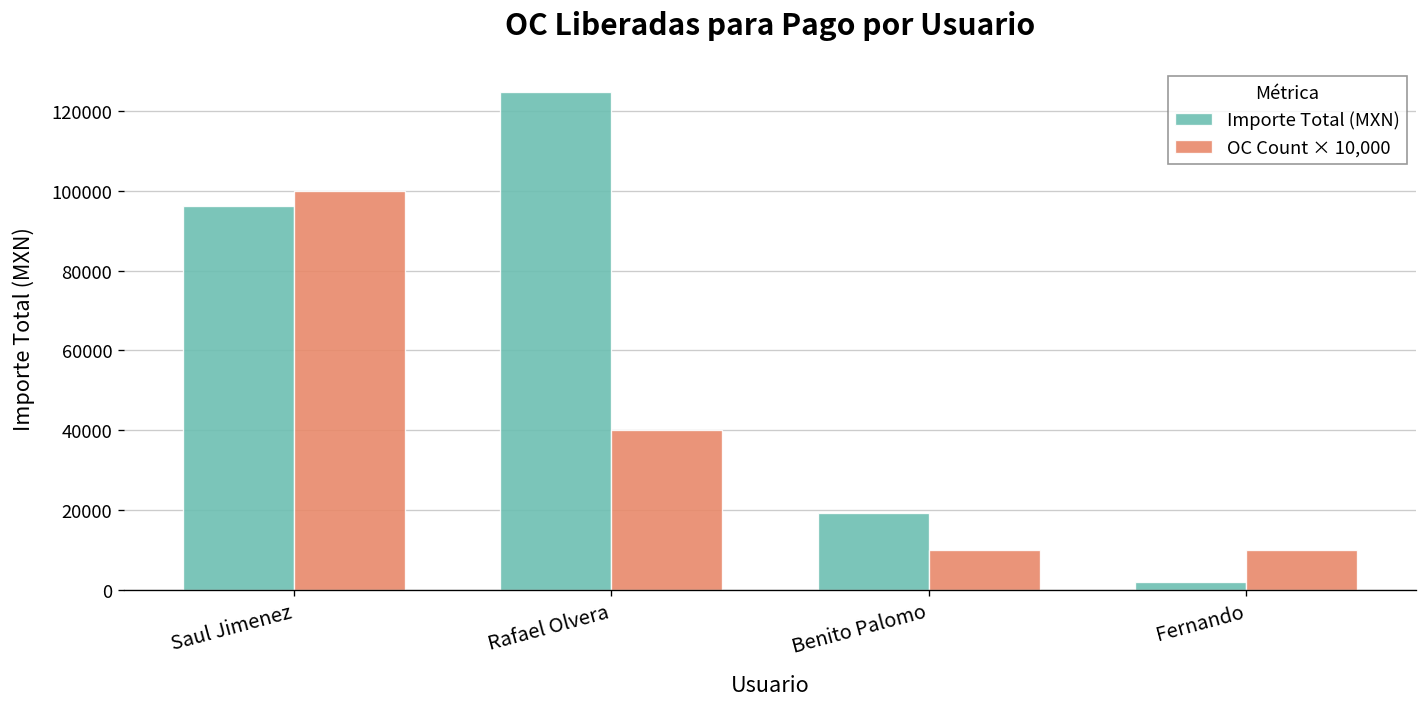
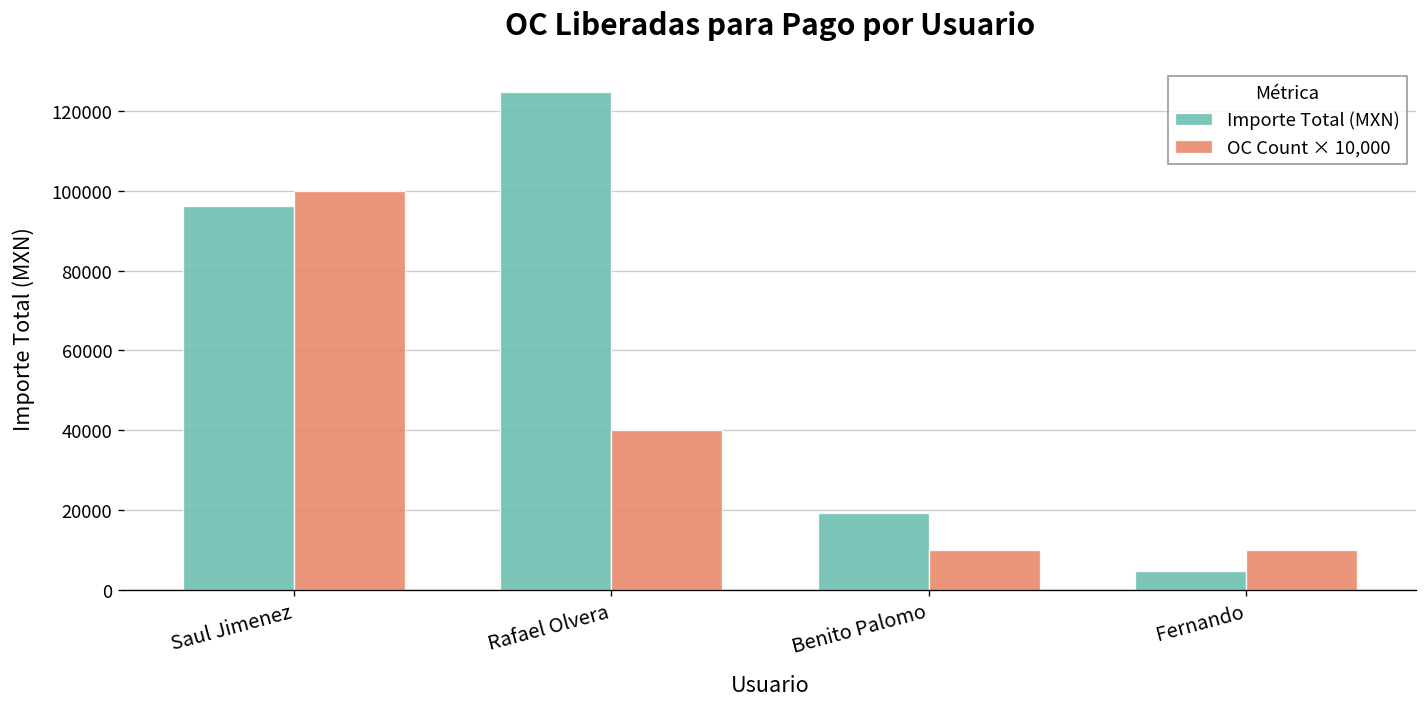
Importe Total (MXN), Fernando: 2000 -> 5000
